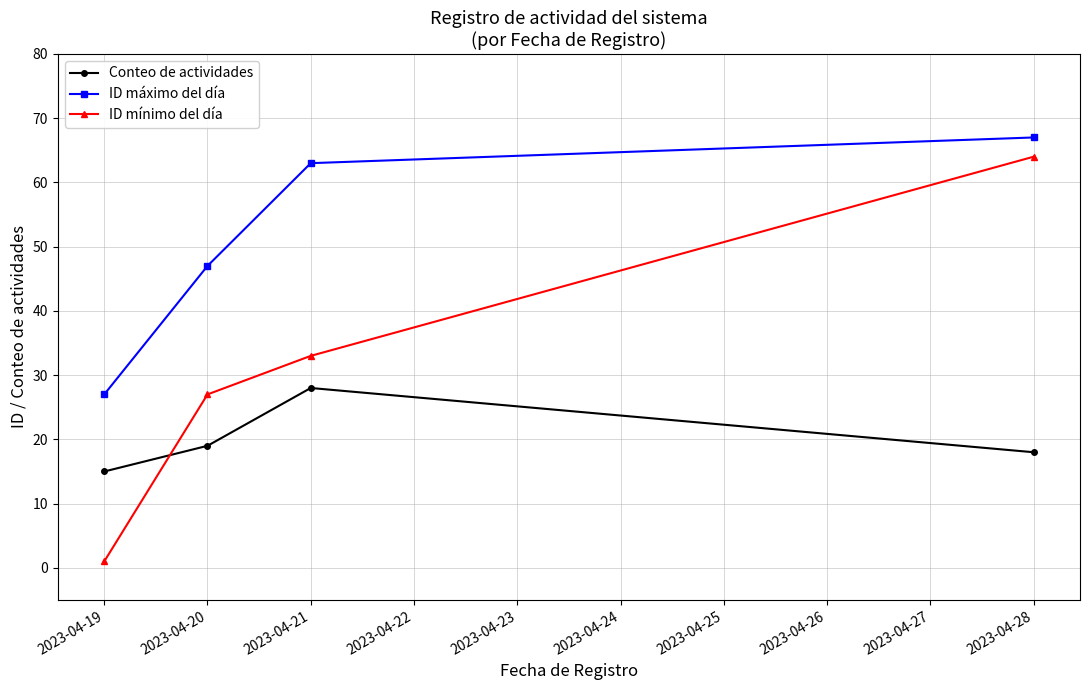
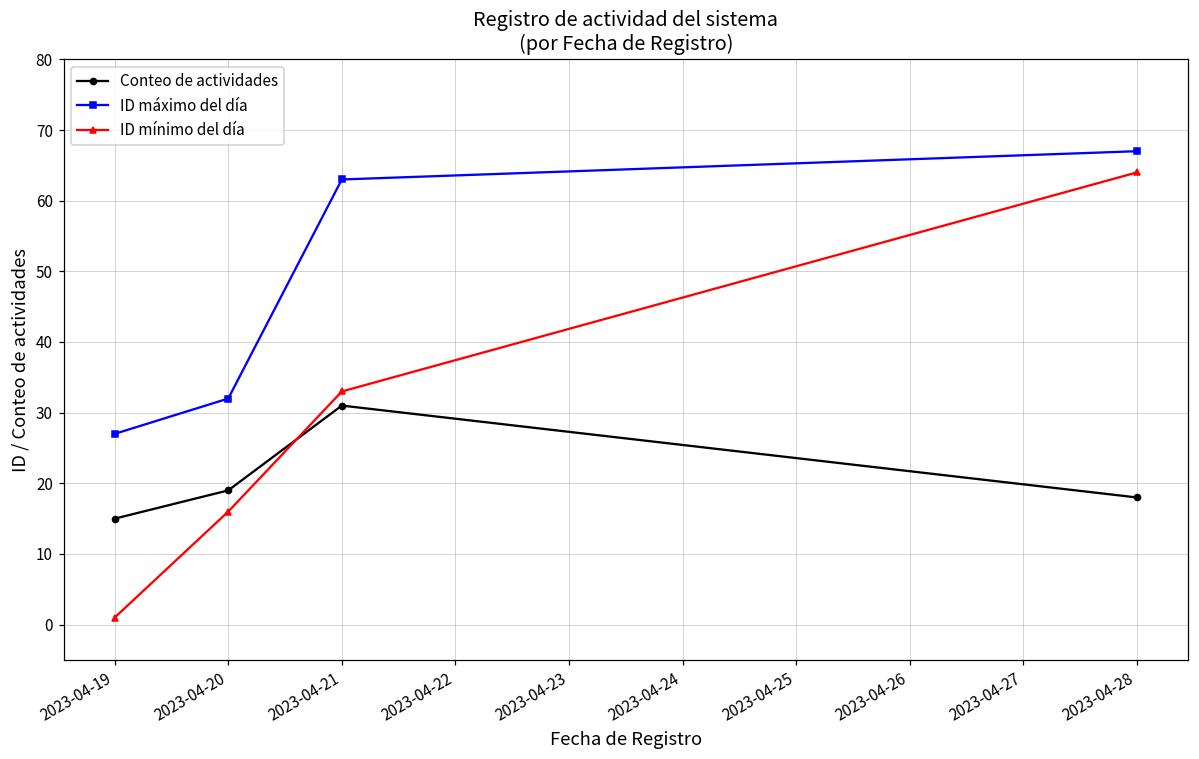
ID máximo del día, 2023-04-20: 47 -> 32
ID mínimo del día, 2023-04-20: 27 -> 16
Conteo de actividades, 2023-04-21: 28 -> 31
